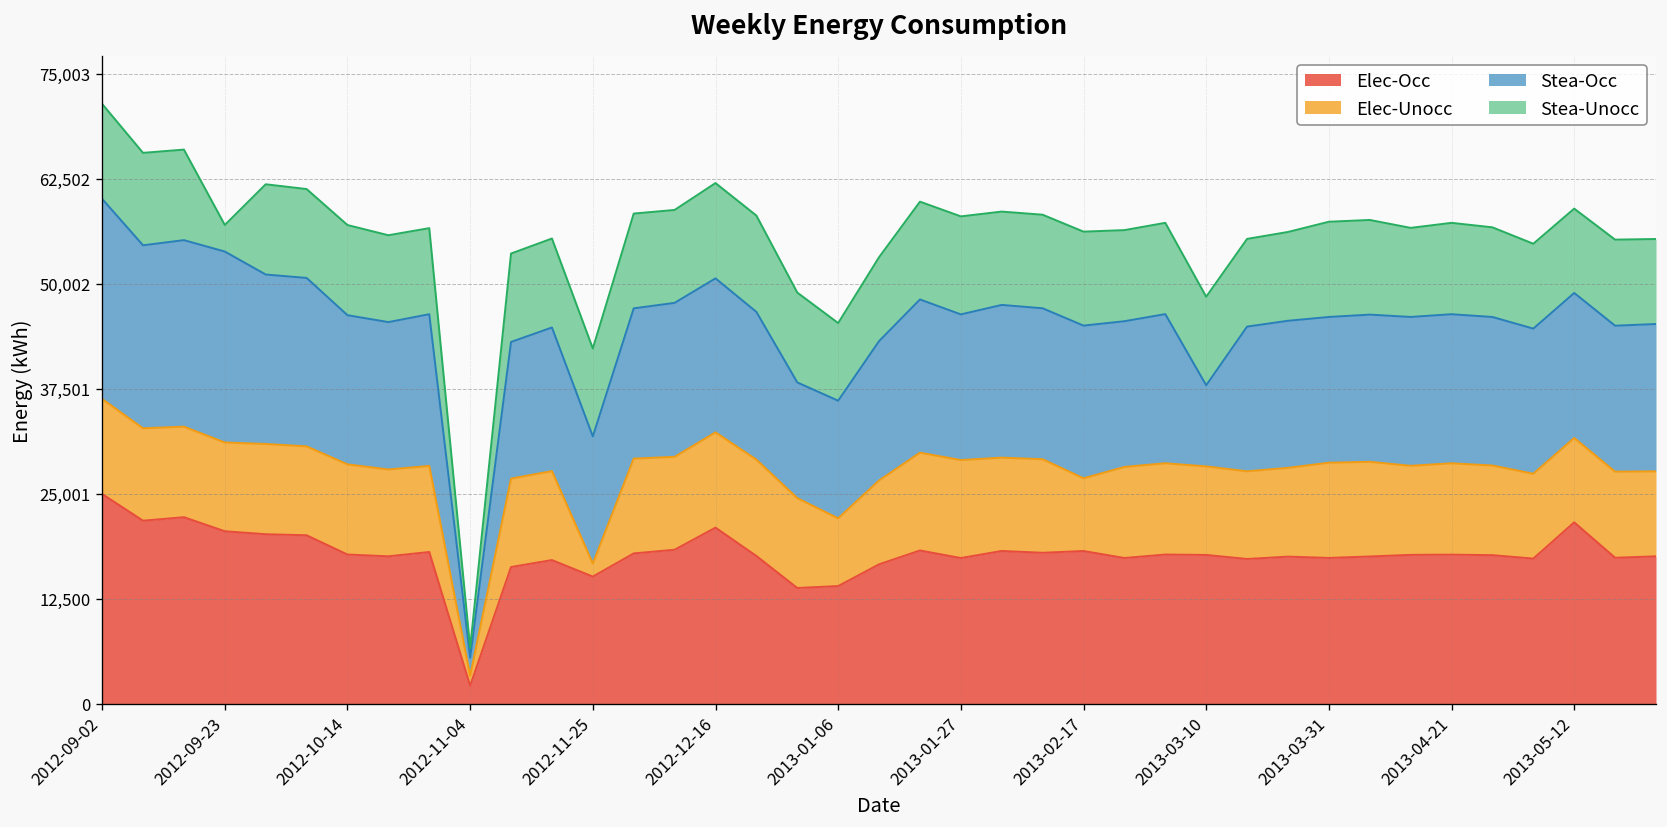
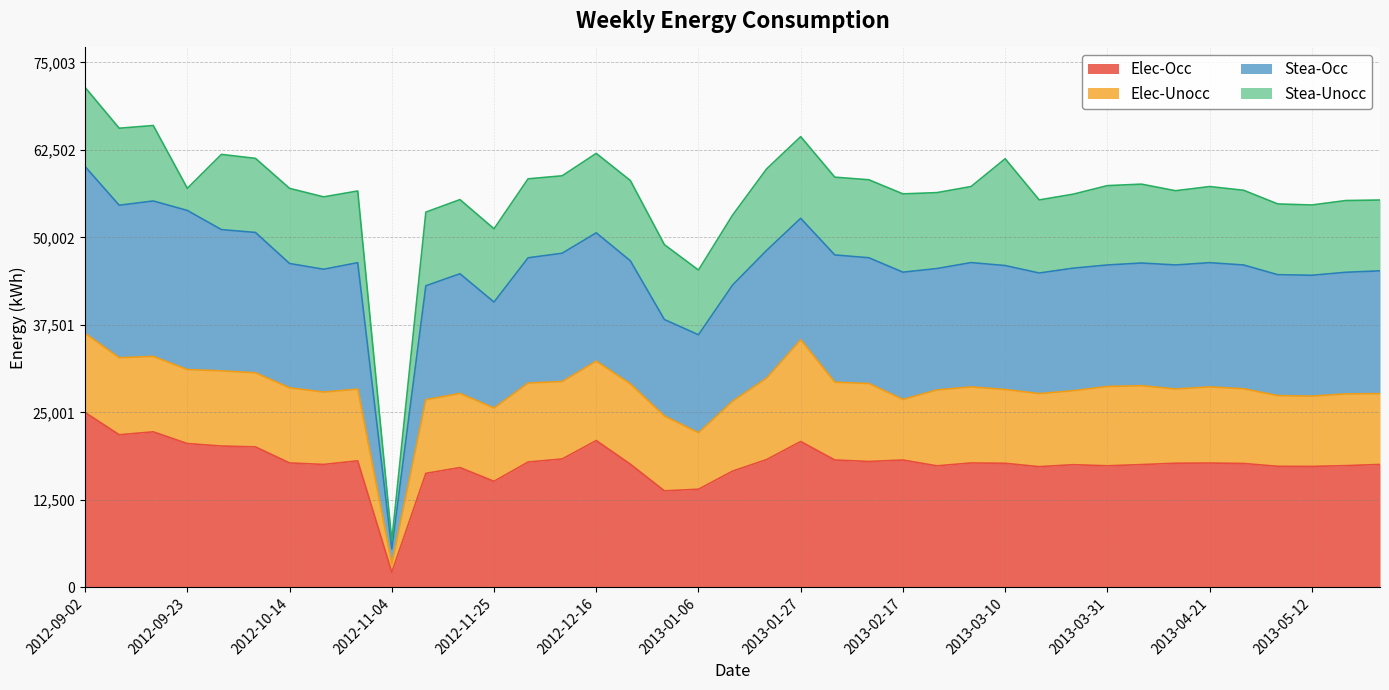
Elec-Unocc, 2012-11-25: 2,000 -> 10,000
Elec-Occ, 2013-01-27: 17,000 -> 21,000
Elec-Unocc, 2013-01-27: 12,000 -> 15,000
Stea-Occ, 2013-03-10: 10,000 -> 18,000
Stea-Unocc, 2013-03-10: 11,000 -> 15,000
Elec-Occ, 2013-05-12: 22,000 -> 17,000
